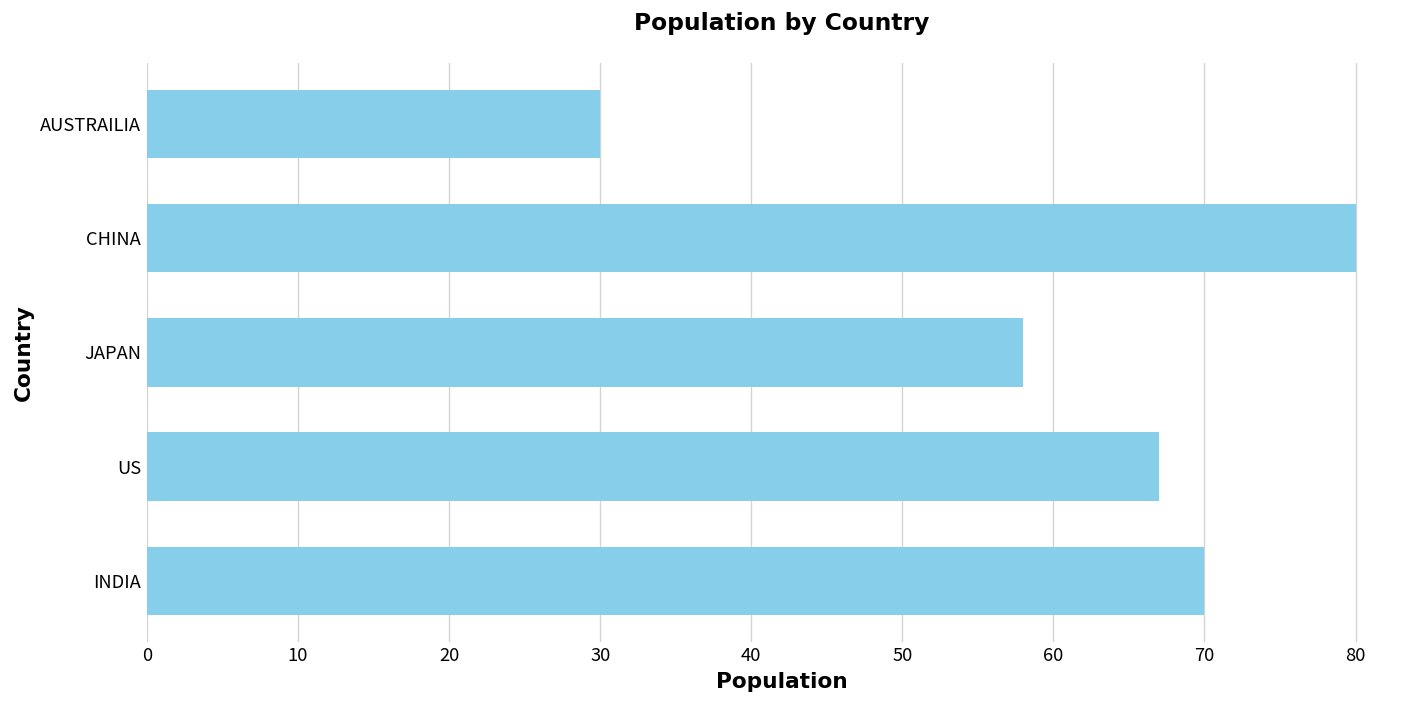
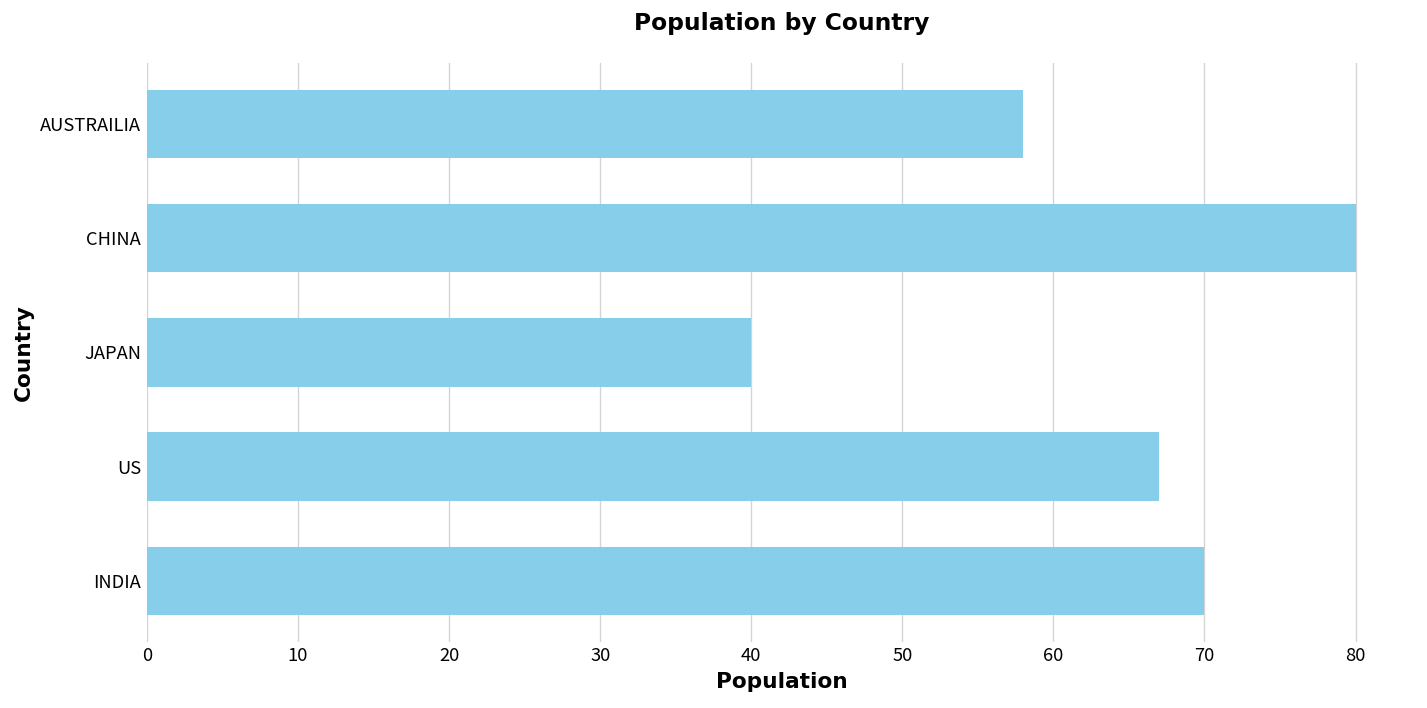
AUSTRAILIA: 30 -> 58
JAPAN: 58 -> 40
